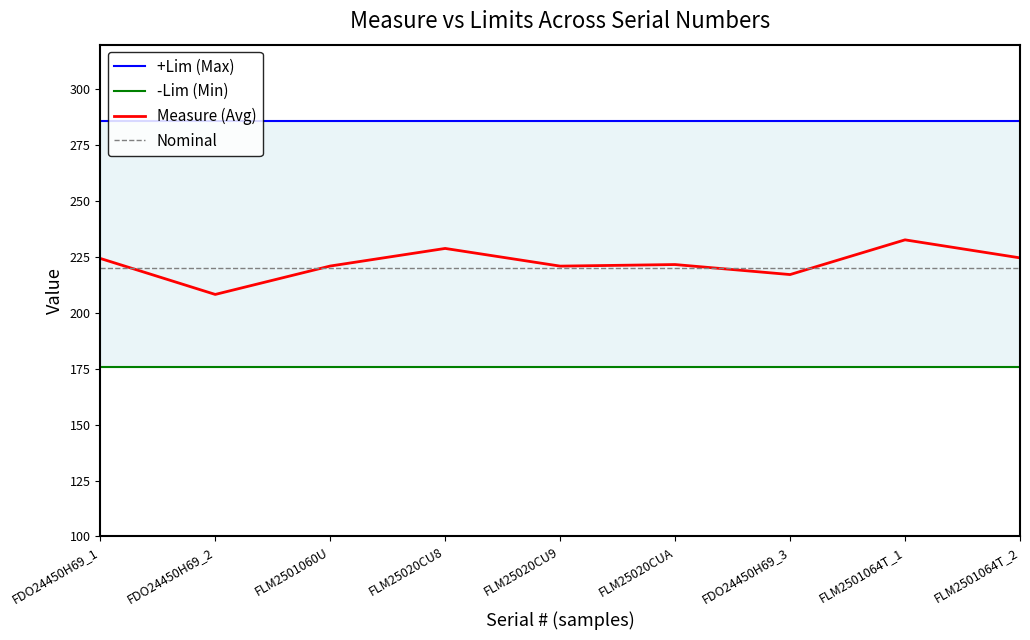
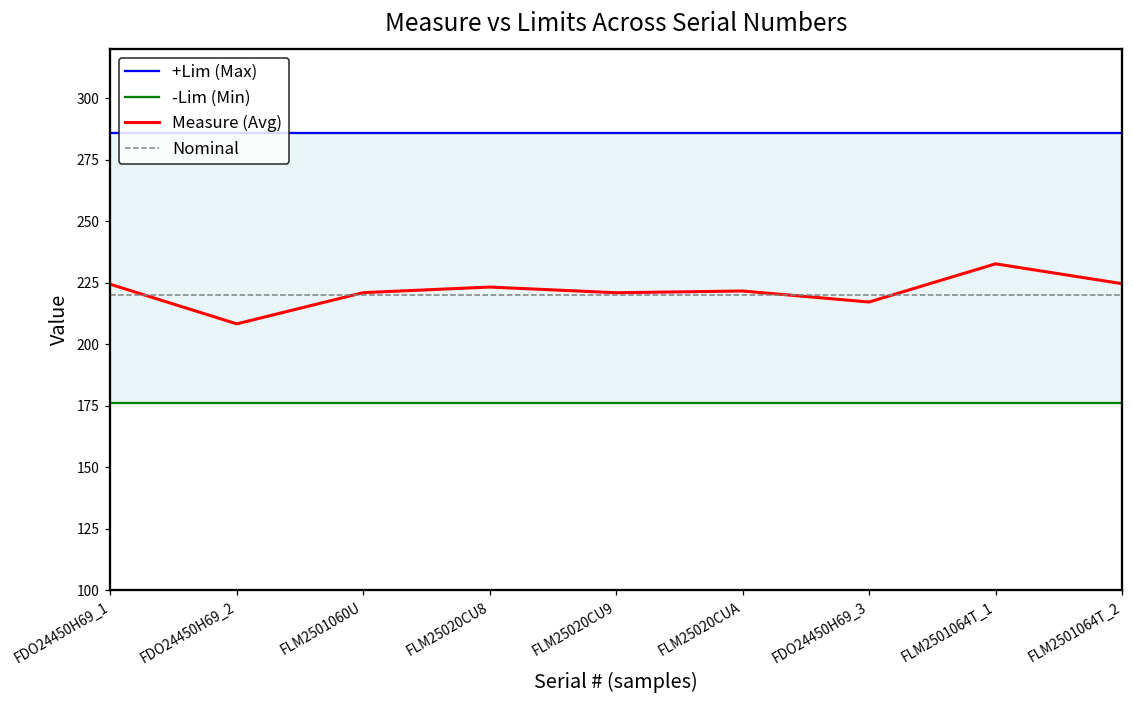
Measure (Avg), FLM25020CU8: 229 -> 223
